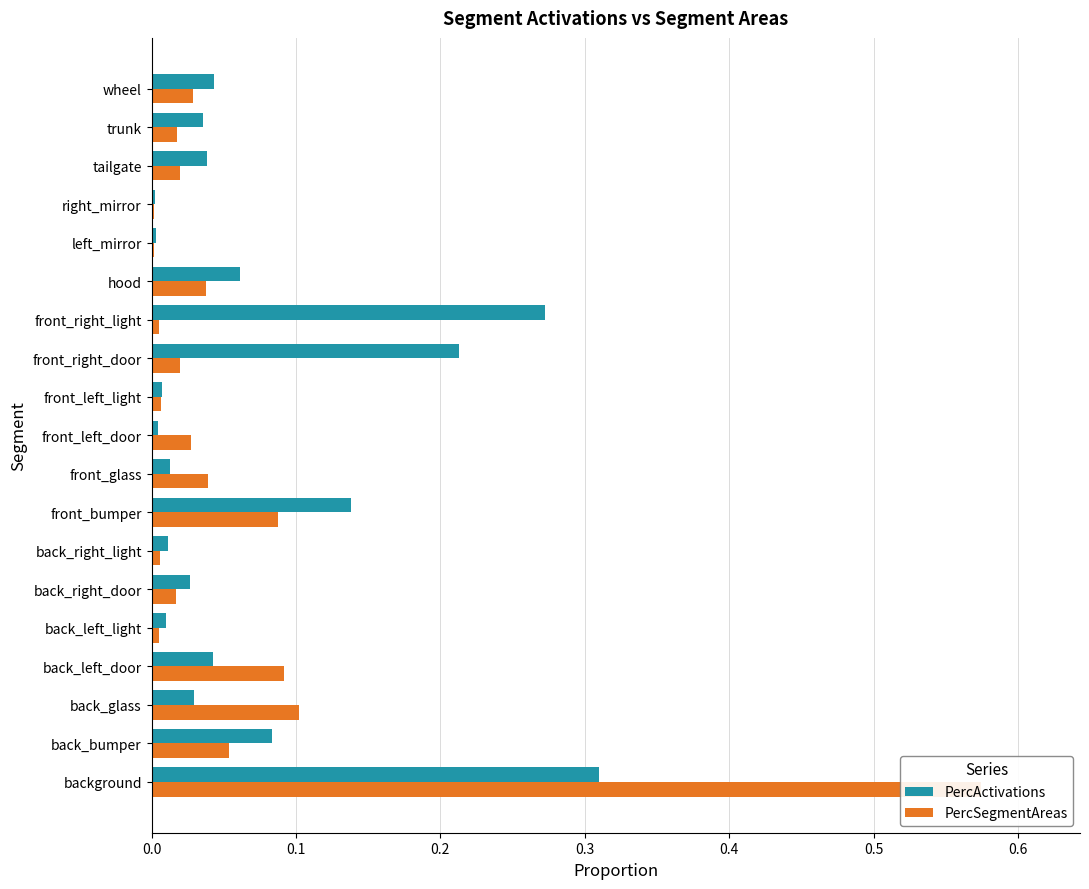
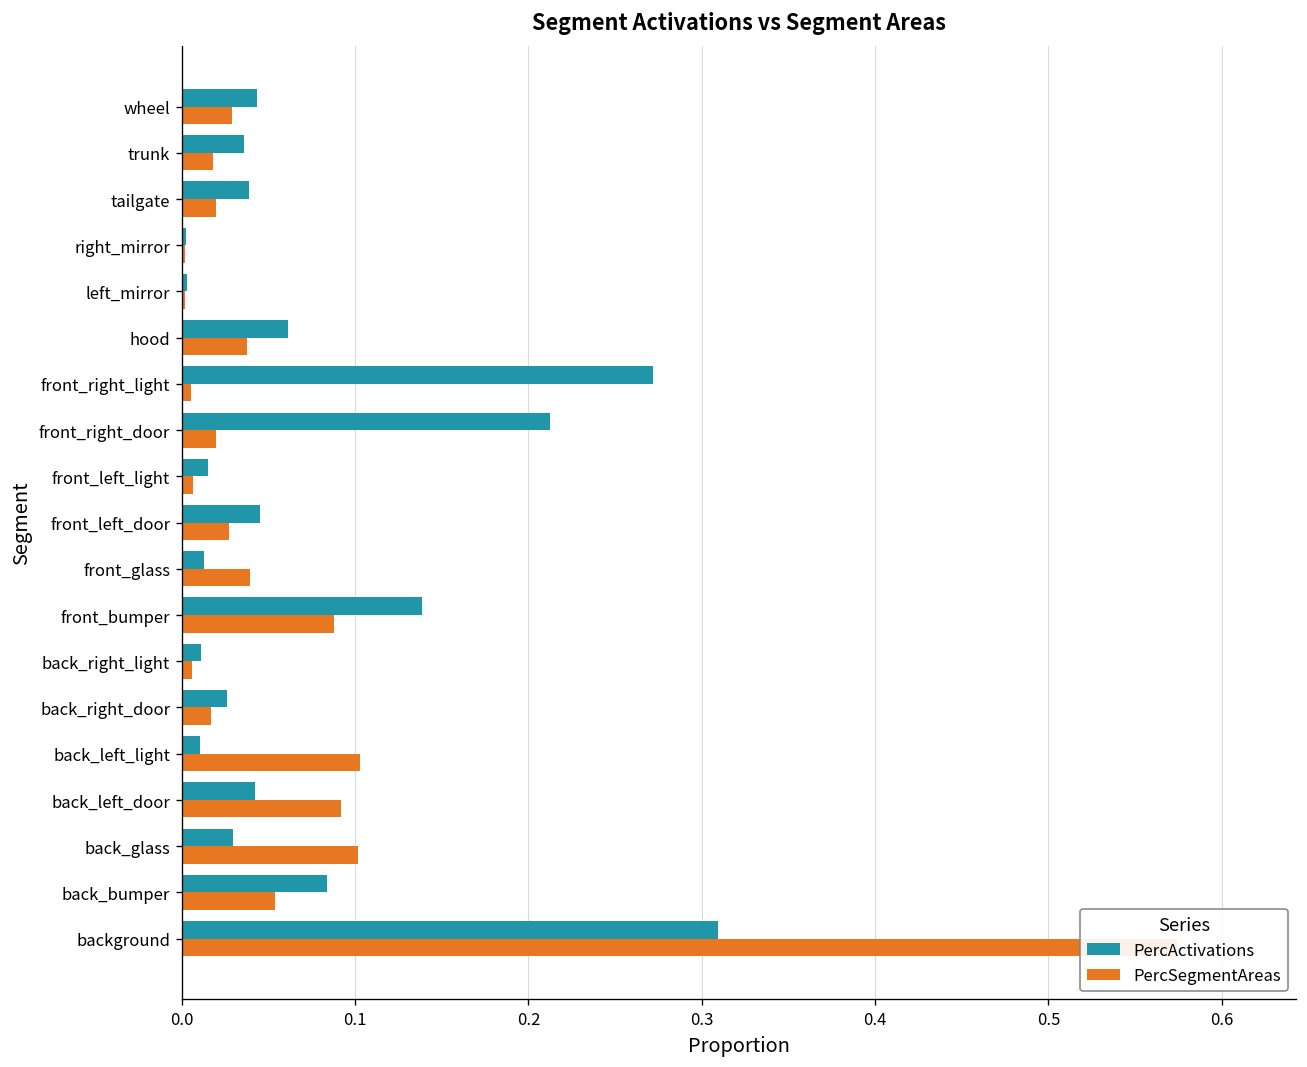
PercActivations, front_left_light: 0.007 -> 0.015
PercActivations, front_left_door: 0.005 -> 0.045
PercSegmentAreas, back_left_light: 0.005 -> 0.103
